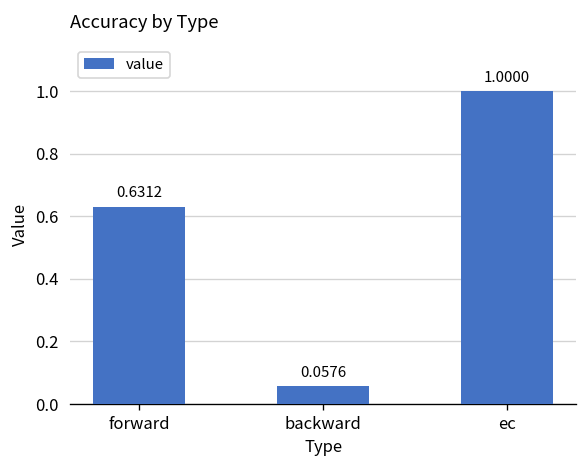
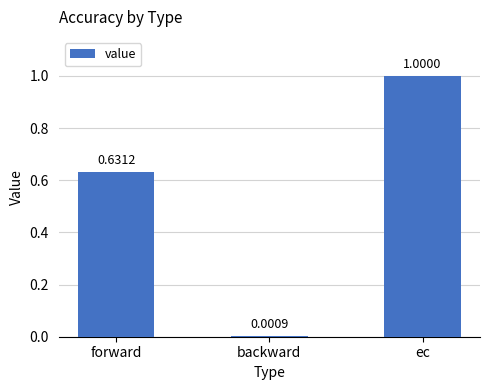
backward: 0.0576 -> 0.0009
